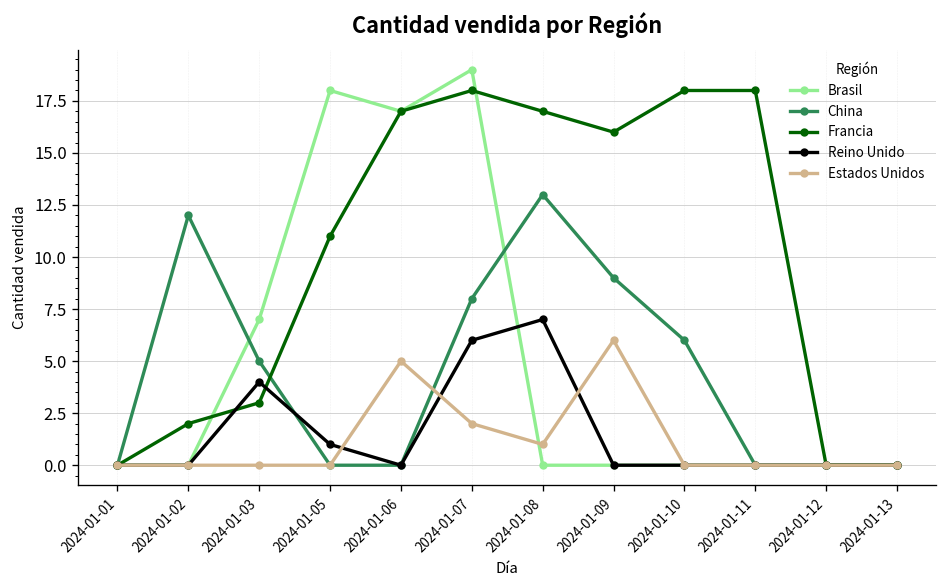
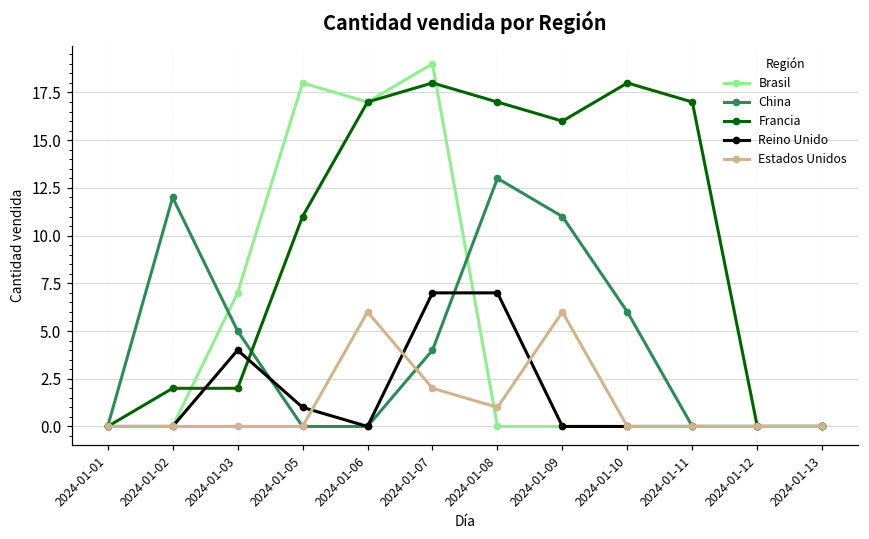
Francia, 2024-01-03: 3 -> 2
Estados Unidos, 2024-01-06: 5 -> 6
China, 2024-01-07: 8 -> 4
Reino Unido, 2024-01-07: 6 -> 7
China, 2024-01-09: 9 -> 11
Francia, 2024-01-11: 18 -> 17
